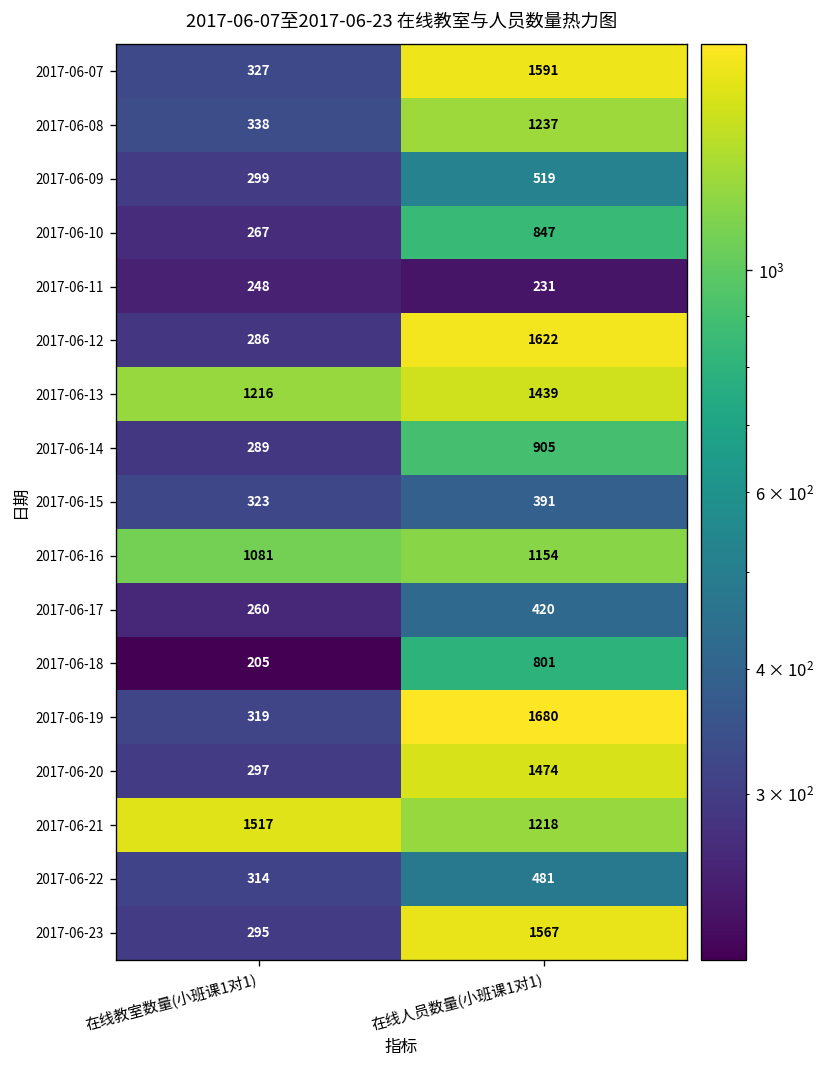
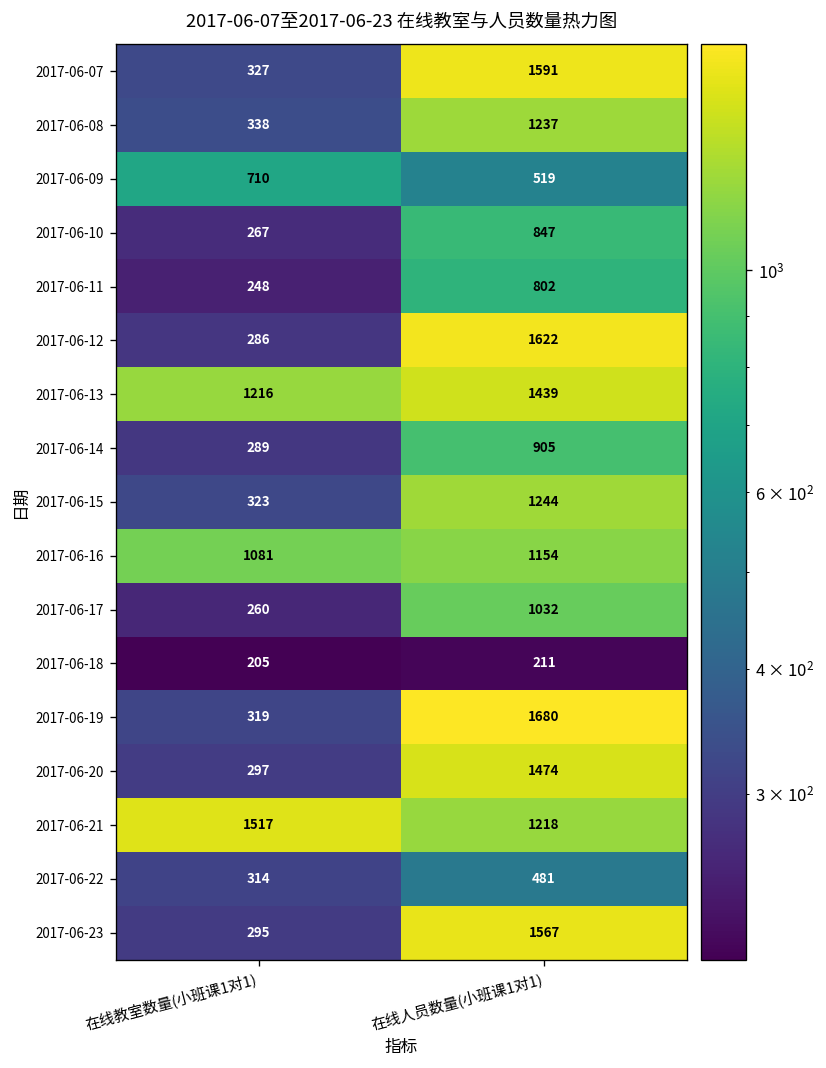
2017-06-09, 在线教室数量(小班课1对1): 299 -> 710
2017-06-11, 在线人员数量(小班课1对1): 231 -> 802
2017-06-15, 在线人员数量(小班课1对1): 391 -> 1244
2017-06-17, 在线人员数量(小班课1对1): 420 -> 1032
2017-06-18, 在线人员数量(小班课1对1): 801 -> 211
